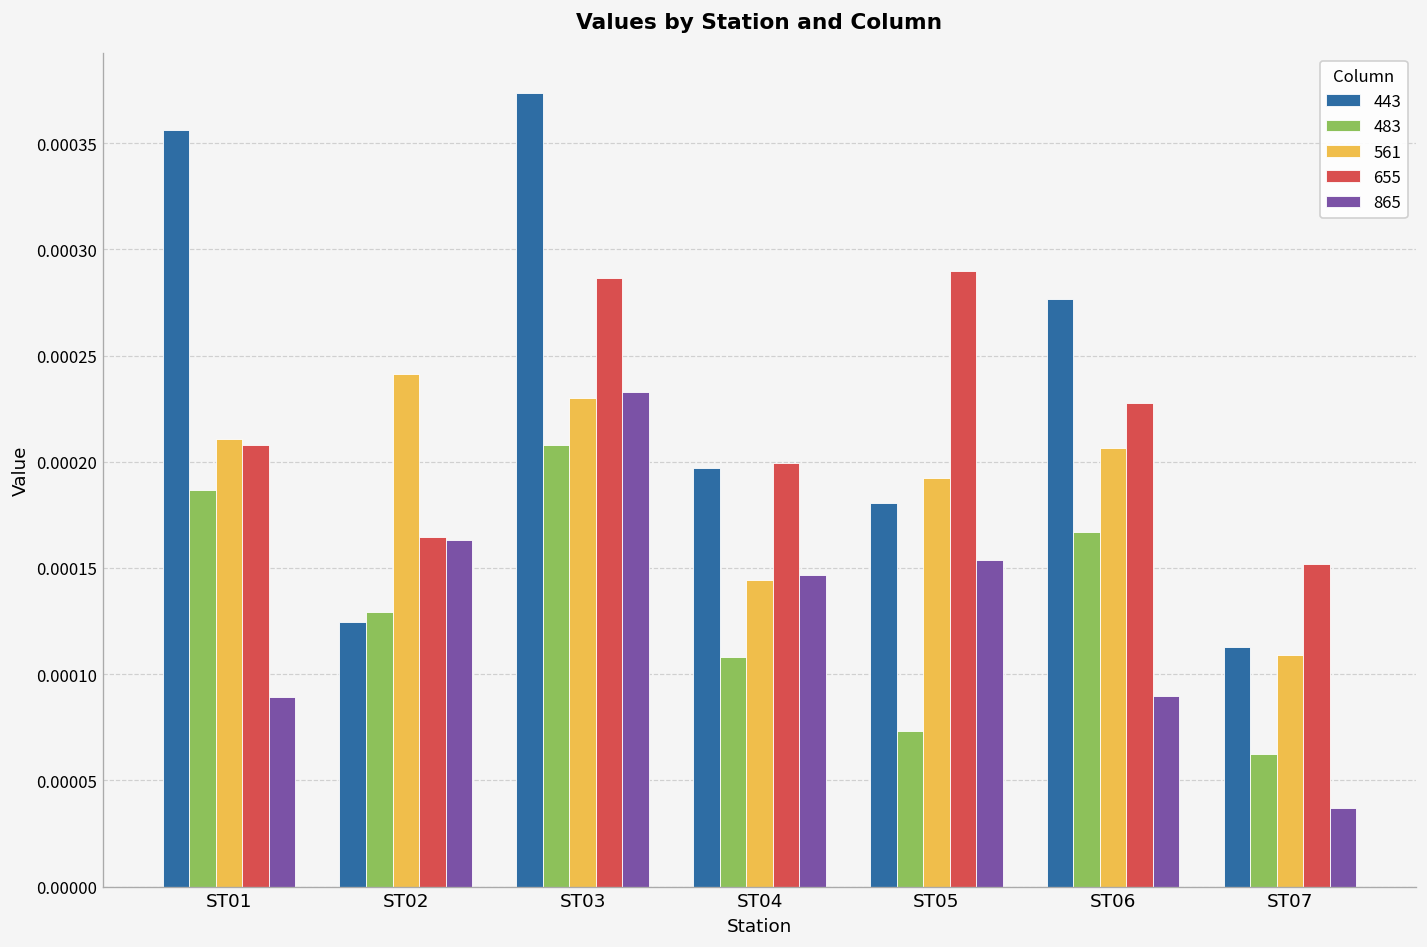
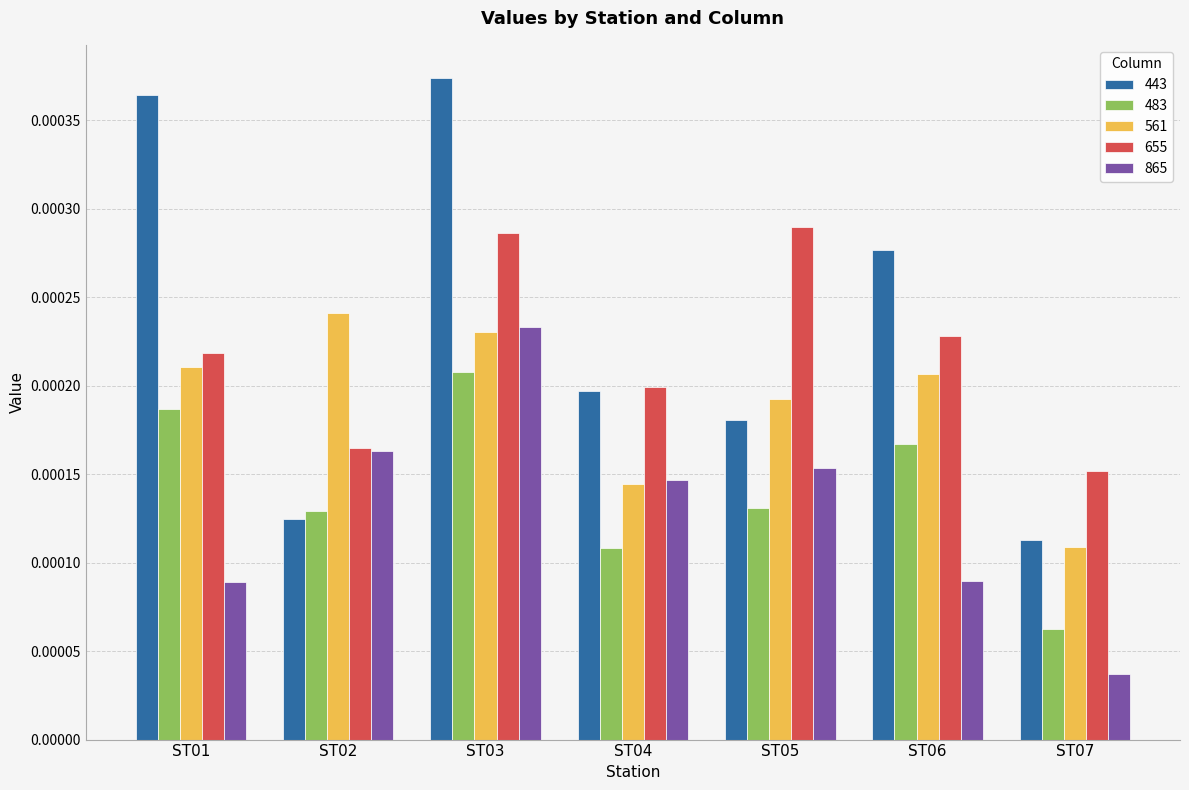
443, ST01: 0.000356 -> 0.000364
655, ST01: 0.000208 -> 0.000218
483, ST05: 0.000073 -> 0.000131
